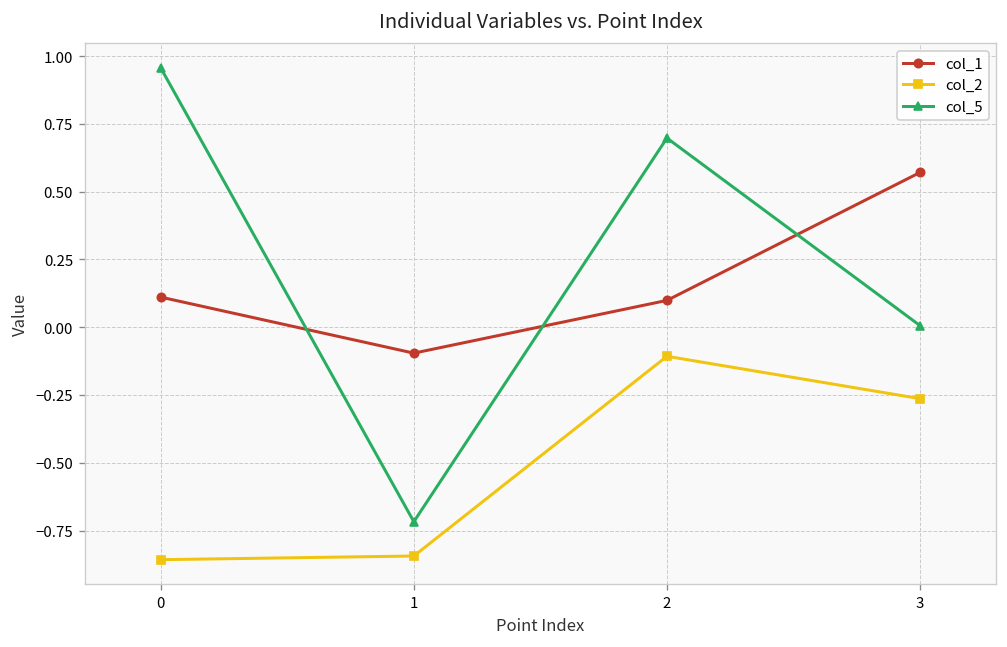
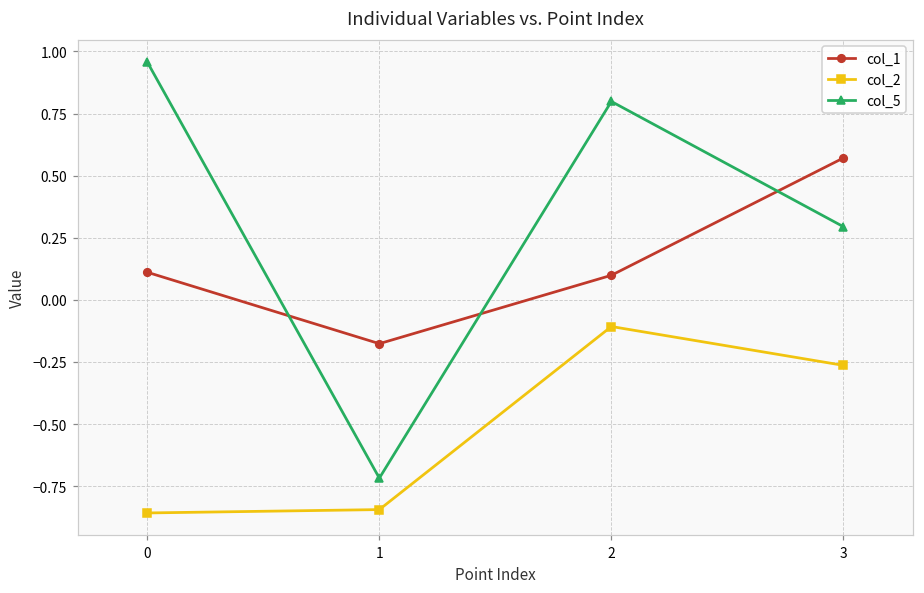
col_1, 1: -0.10 -> -0.18
col_5, 2: 0.70 -> 0.80
col_5, 3: 0.01 -> 0.29
